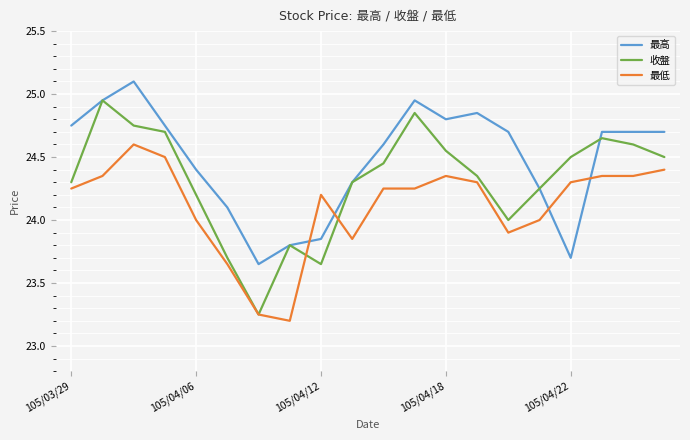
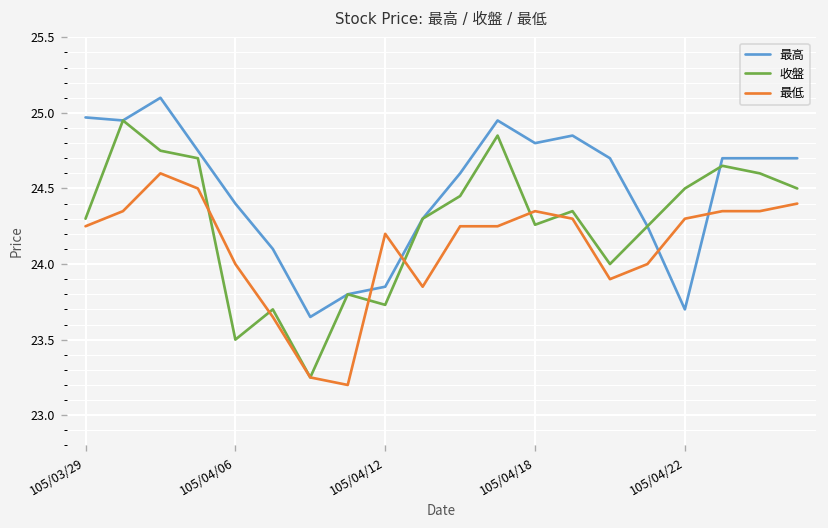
最高, 105/03/29: 24.75 -> 24.97
收盤, 105/04/06: 24.2 -> 23.5
收盤, 105/04/12: 23.65 -> 23.73
收盤, 105/04/18: 24.55 -> 24.26
